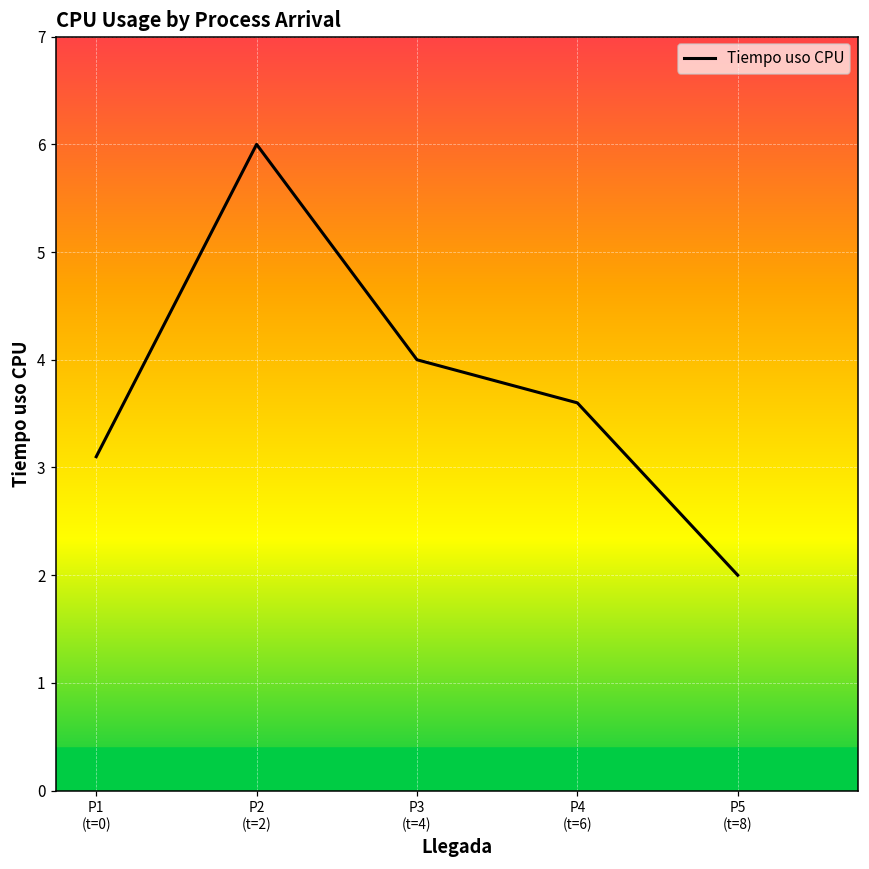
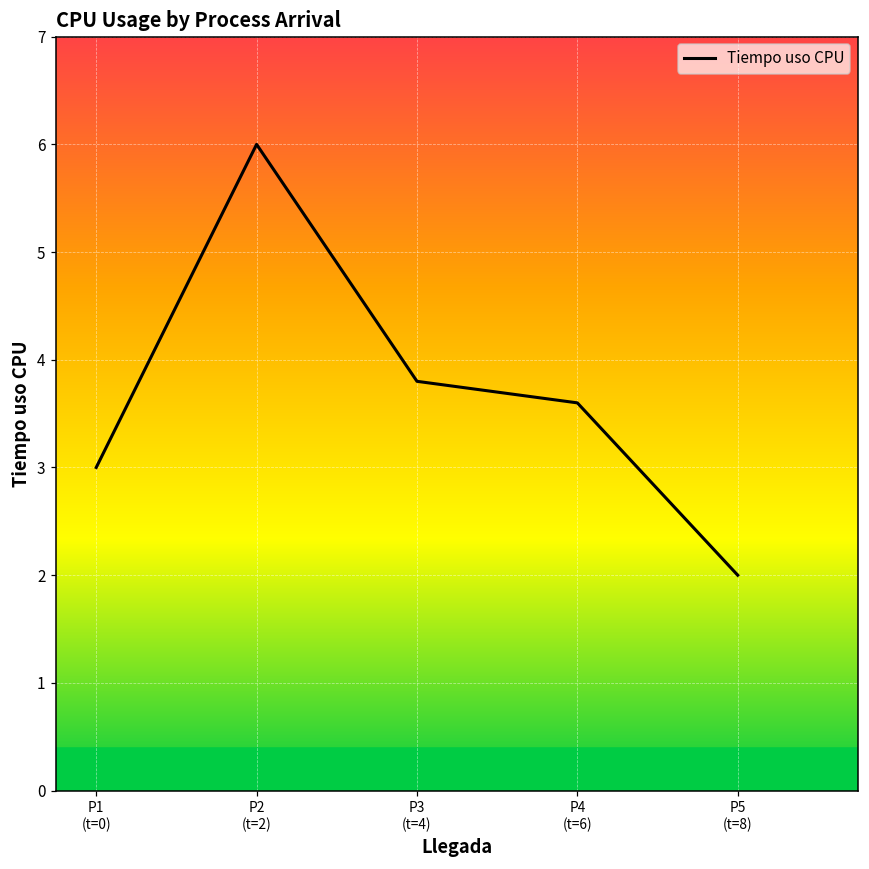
P1 (t=0): 3.1 -> 3.0
P3 (t=4): 4.0 -> 3.8
